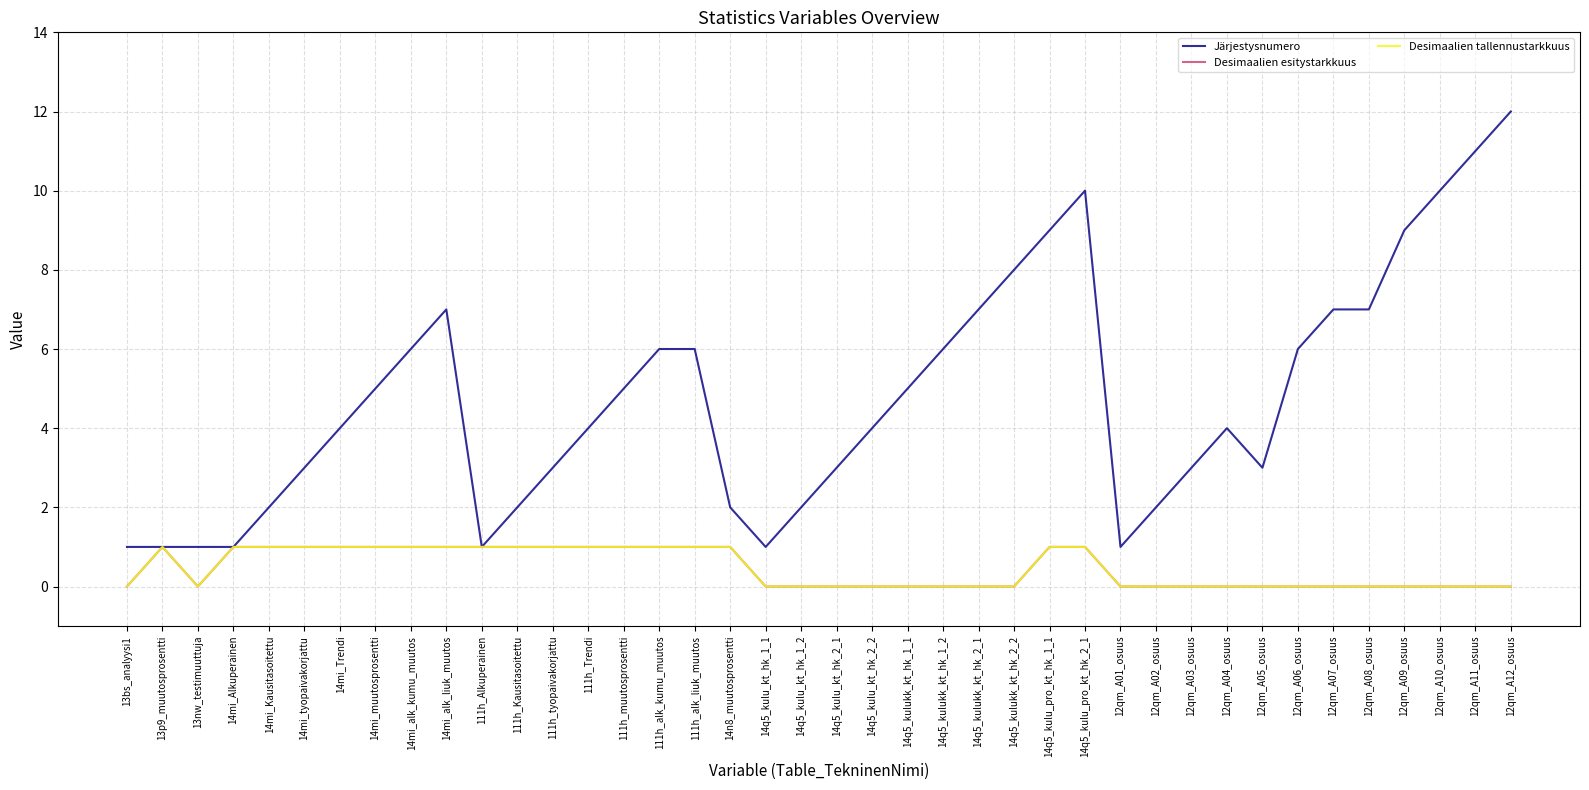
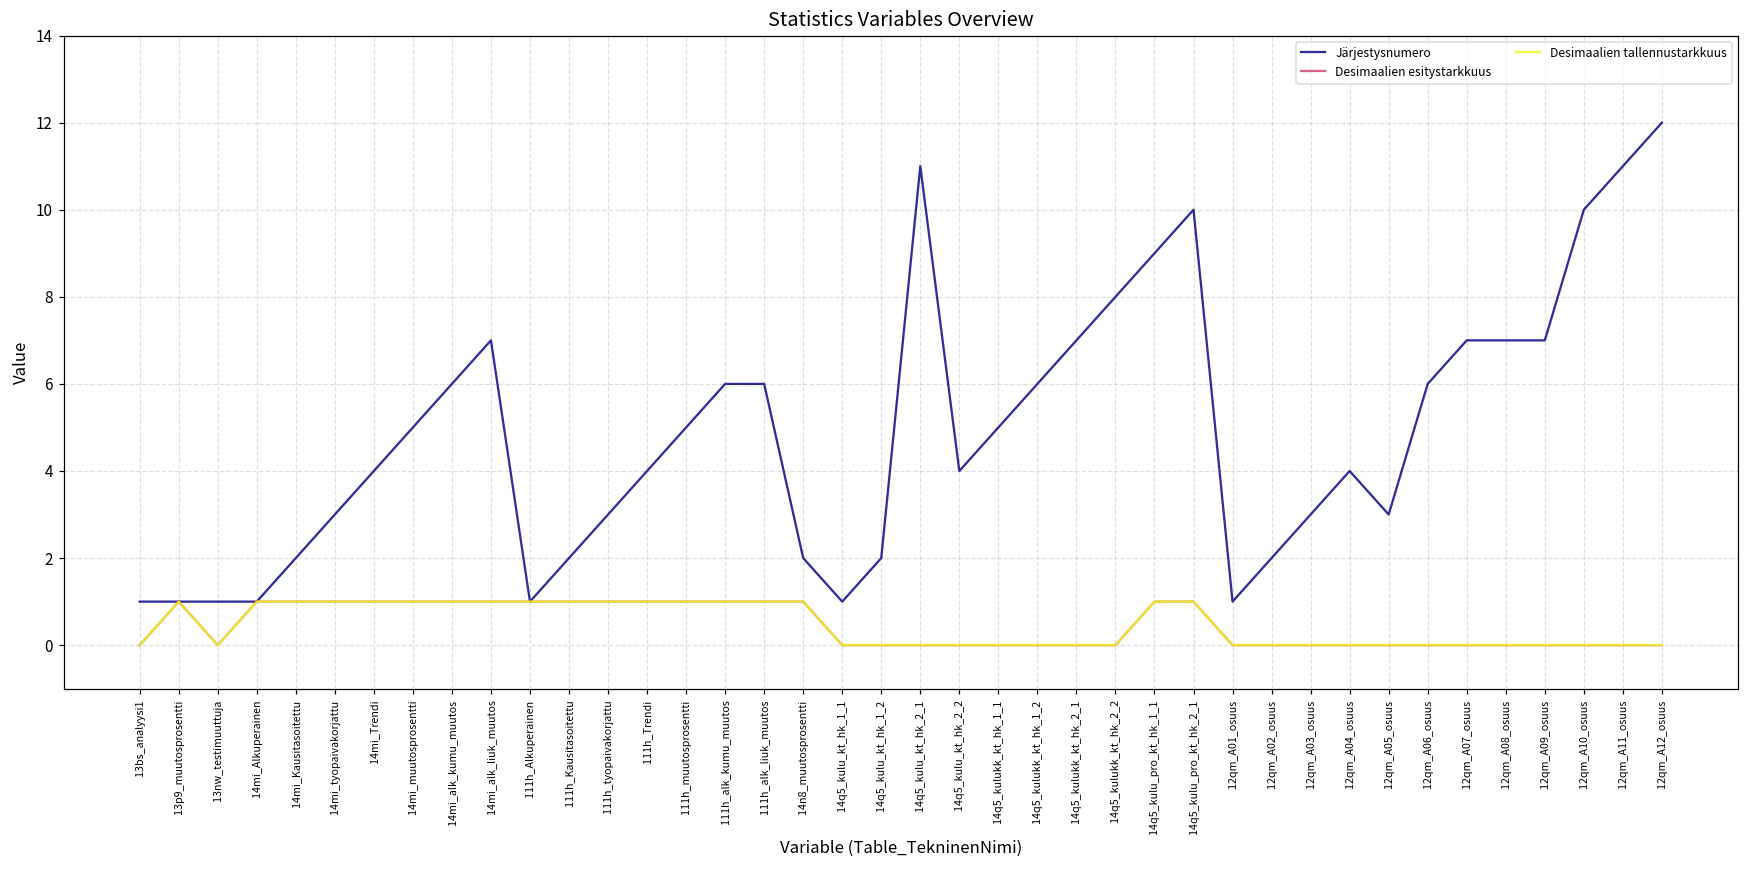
Järjestysnumero, 14q5_kulu_kt_hk_2_1: 3 -> 11
Järjestysnumero, 12qm_A09_osuus: 9 -> 7
